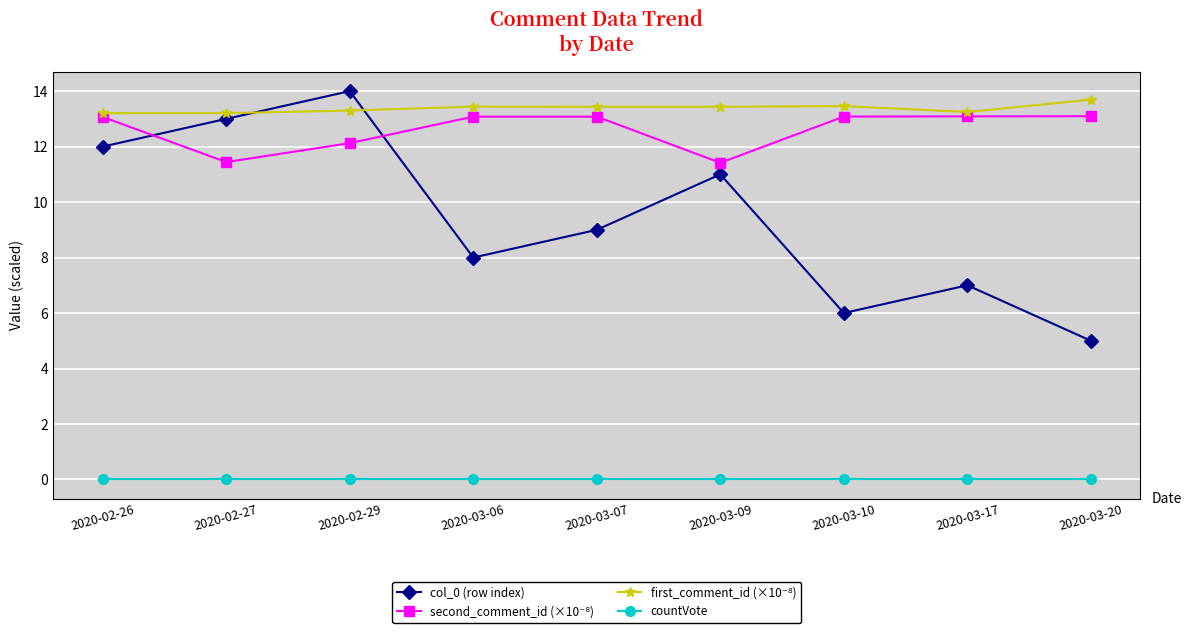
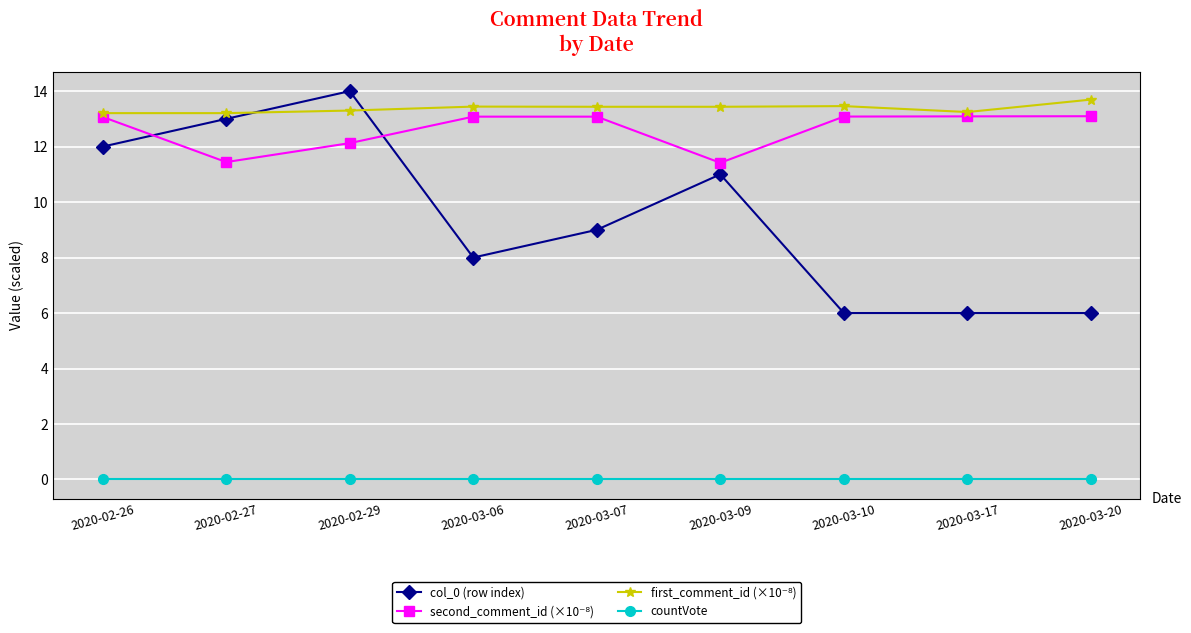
col_0 (row index), 2020-03-17: 7 -> 6
col_0 (row index), 2020-03-20: 5 -> 6
